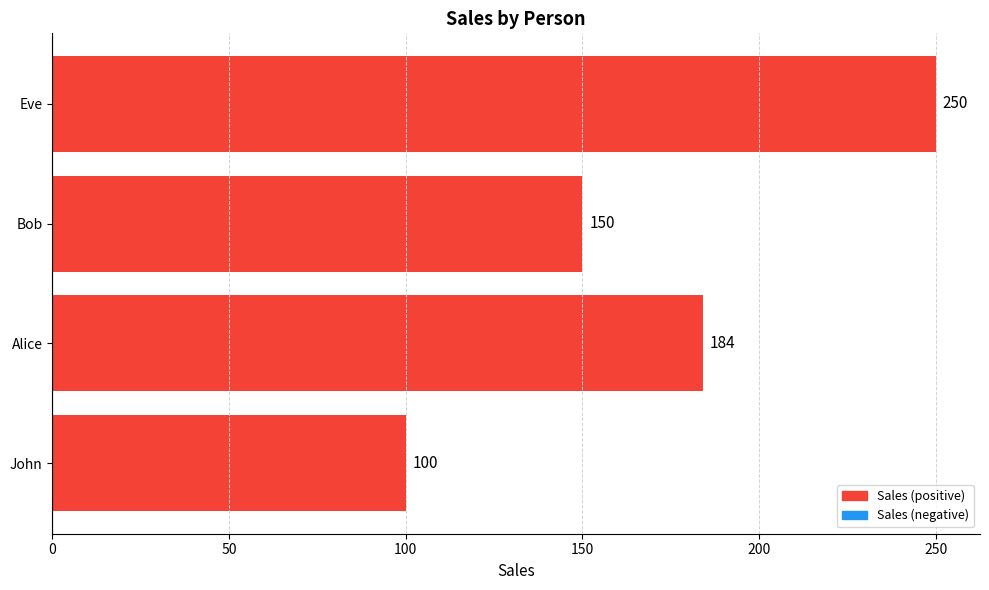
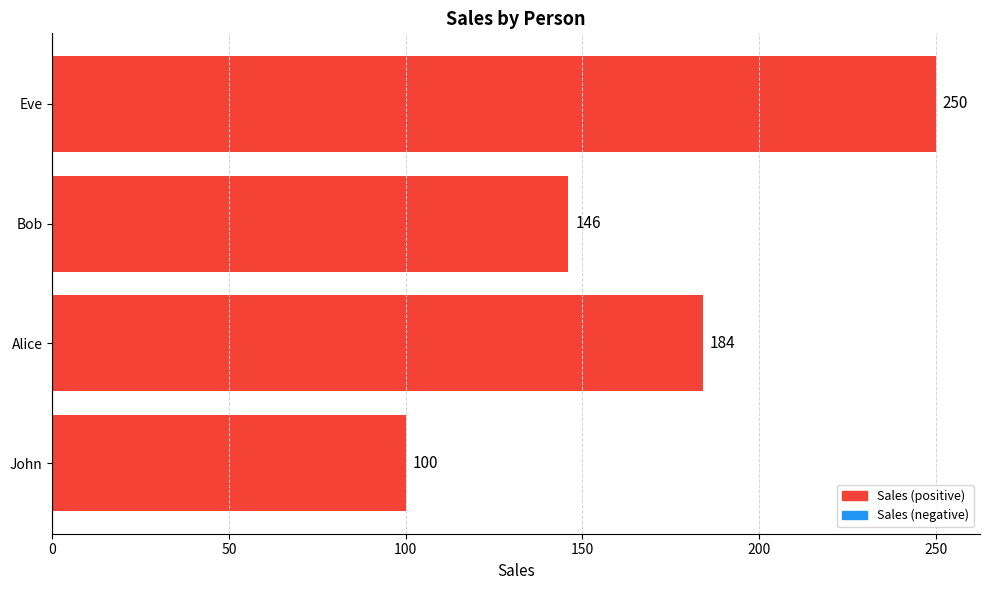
Bob: 150 -> 146
